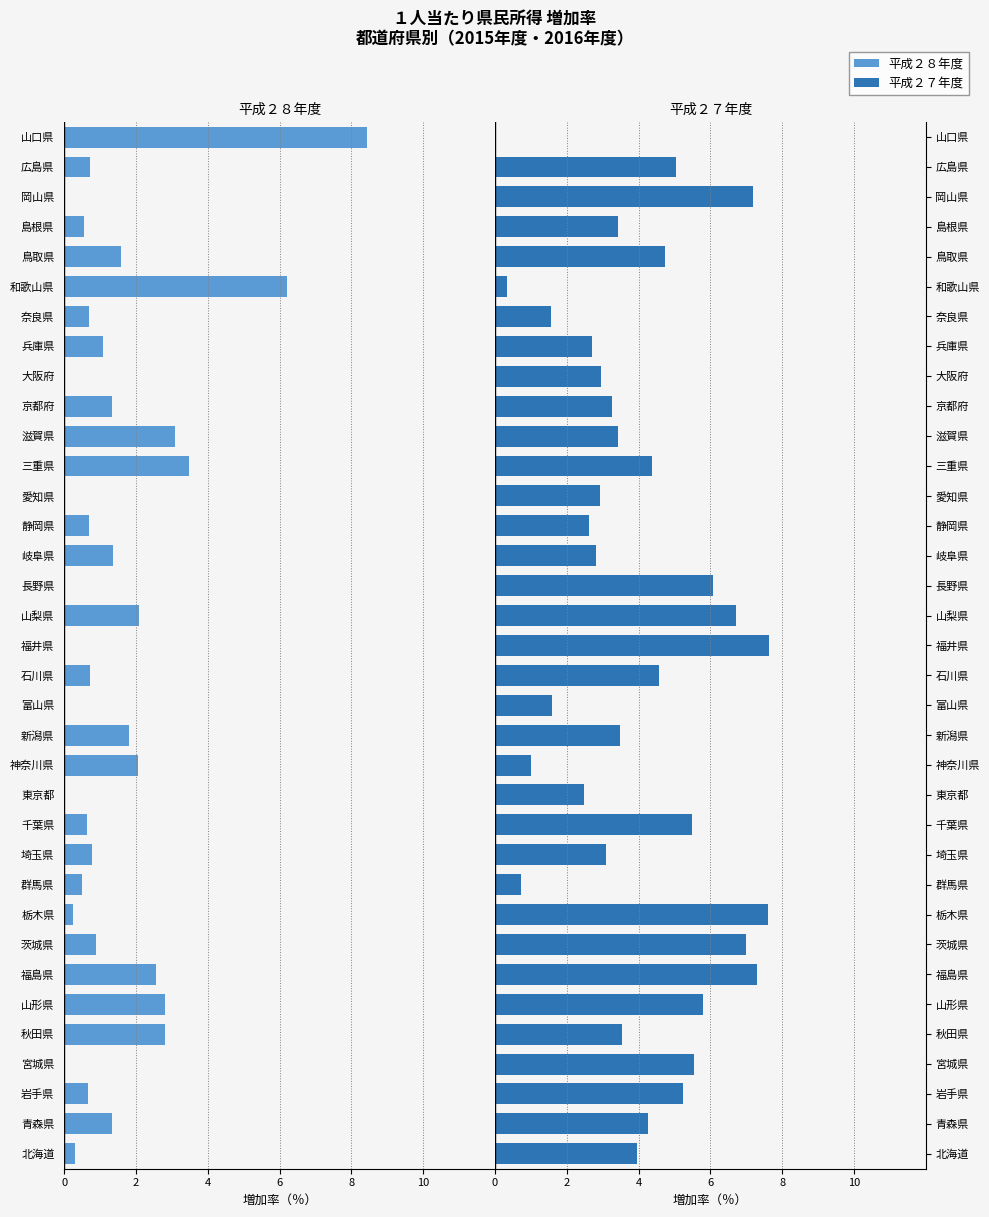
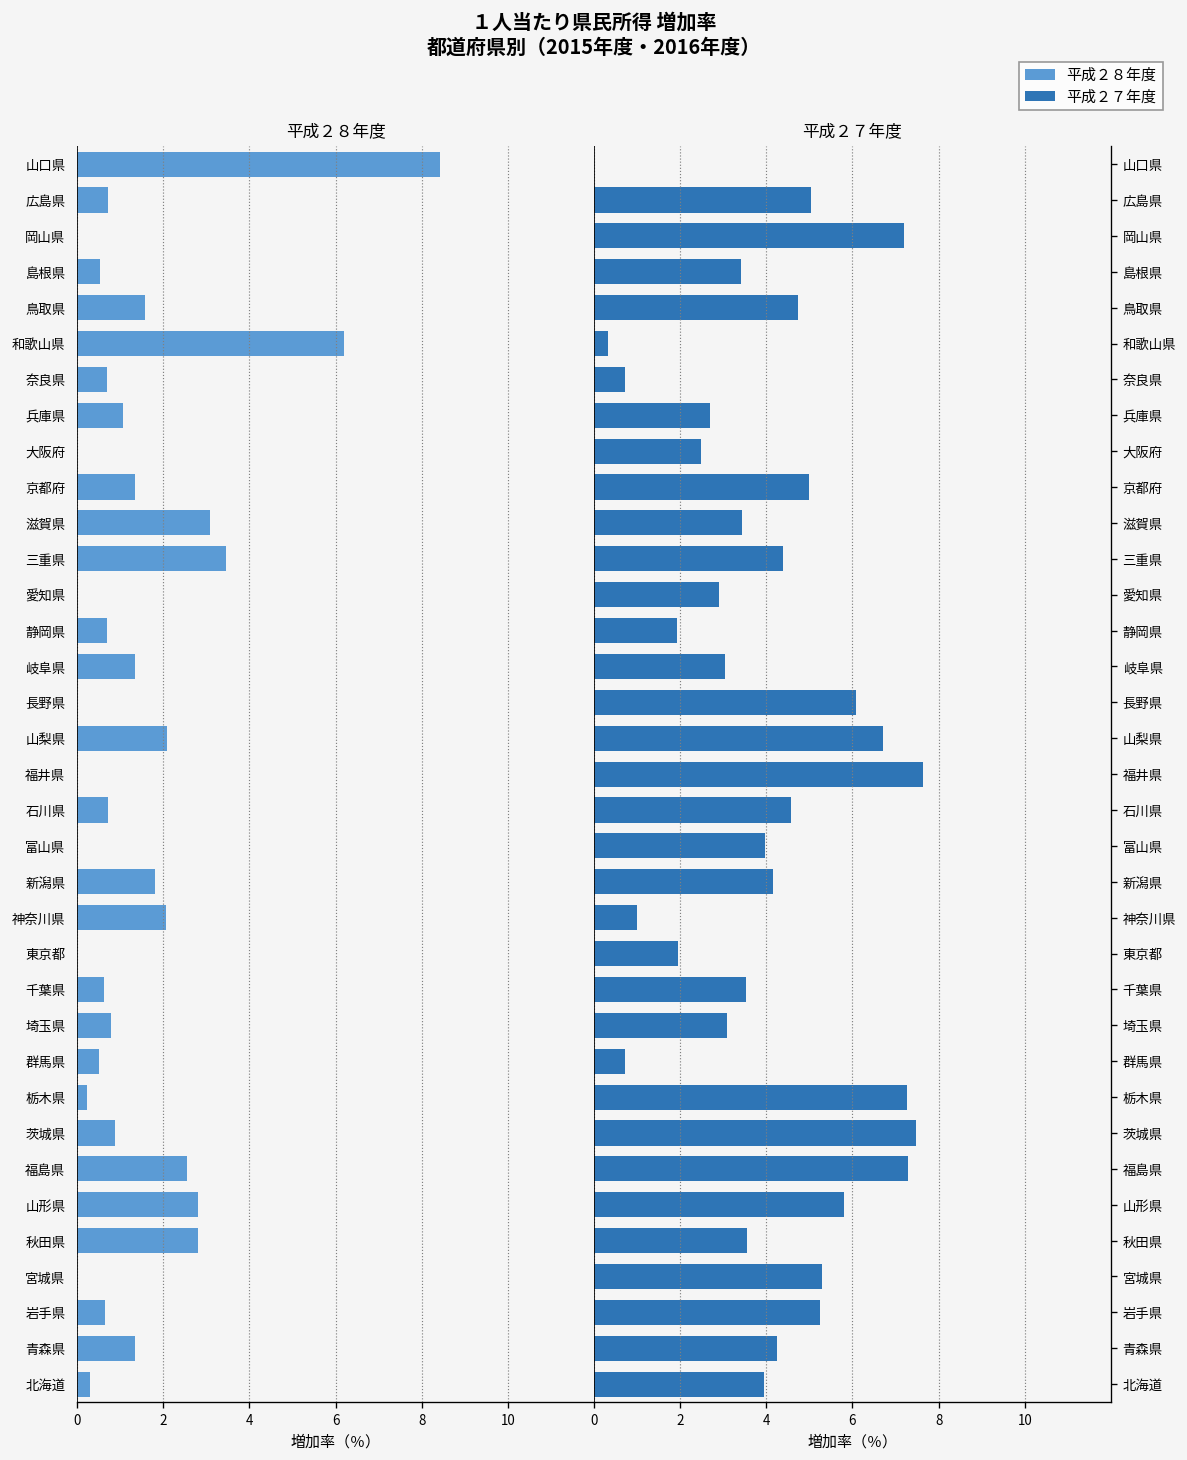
平成２７年度, 奈良県: 1.6 -> 0.7
平成２７年度, 大阪府: 3.0 -> 2.5
平成２７年度, 京都府: 3.2 -> 5.0
平成２７年度, 静岡県: 2.6 -> 1.9
平成２７年度, 岐阜県: 2.8 -> 3.0
平成２７年度, 富山県: 1.6 -> 4.0
平成２７年度, 新潟県: 3.5 -> 4.2
平成２７年度, 東京都: 2.5 -> 1.9
平成２７年度, 千葉県: 5.5 -> 3.5
平成２７年度, 栃木県: 7.6 -> 7.3
平成２７年度, 茨城県: 7.0 -> 7.5
平成２７年度, 宮城県: 5.5 -> 5.3
